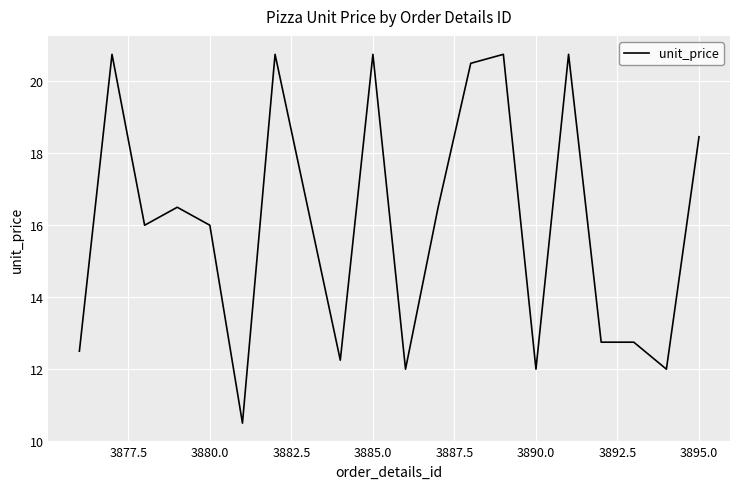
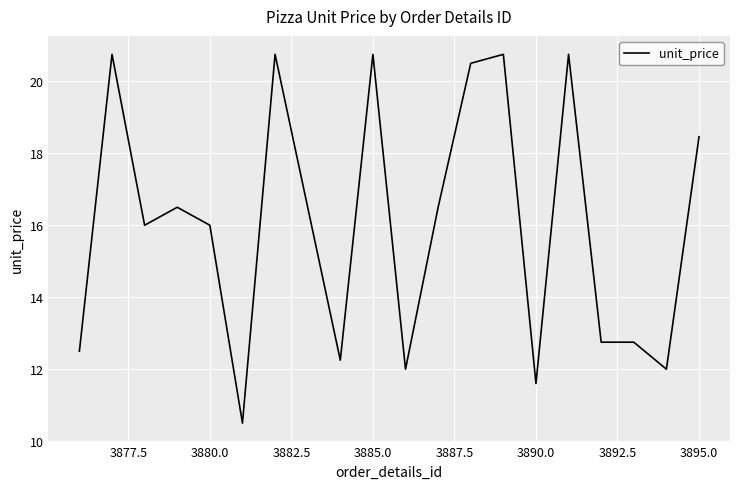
3890.0: 12.0 -> 11.6
